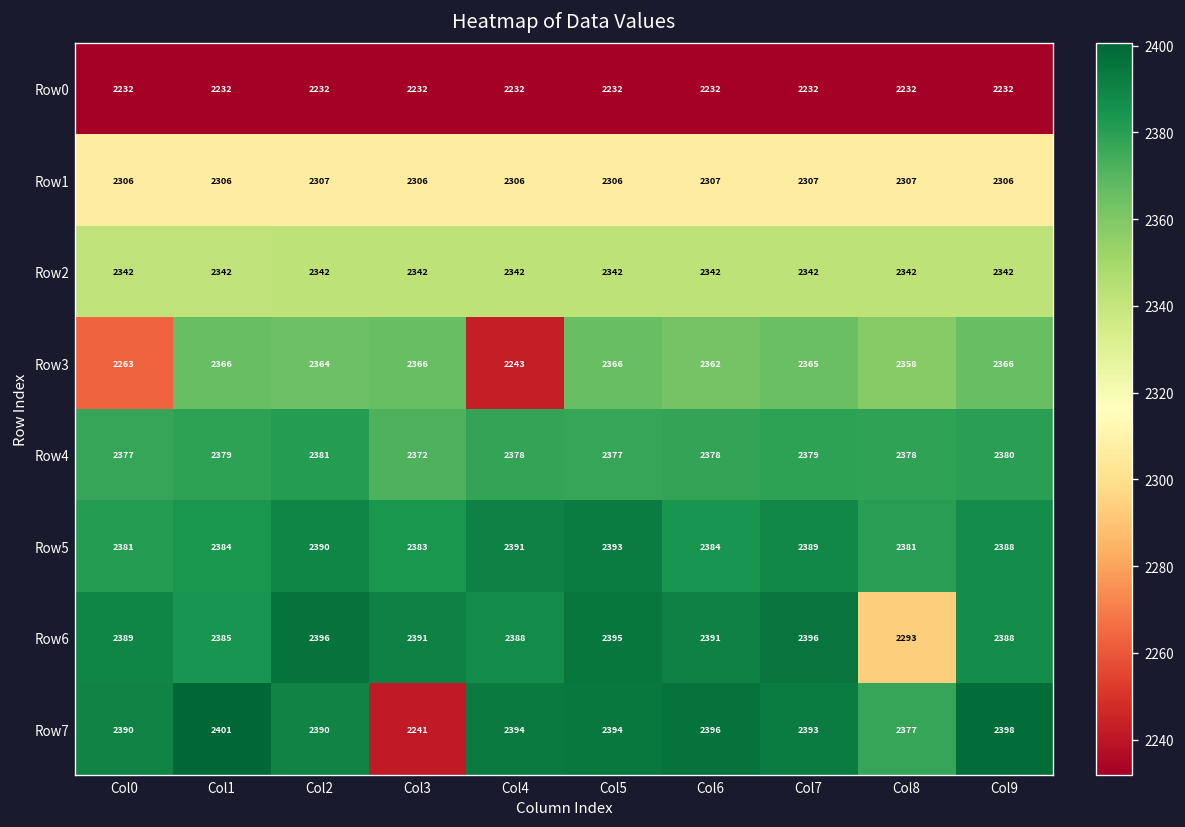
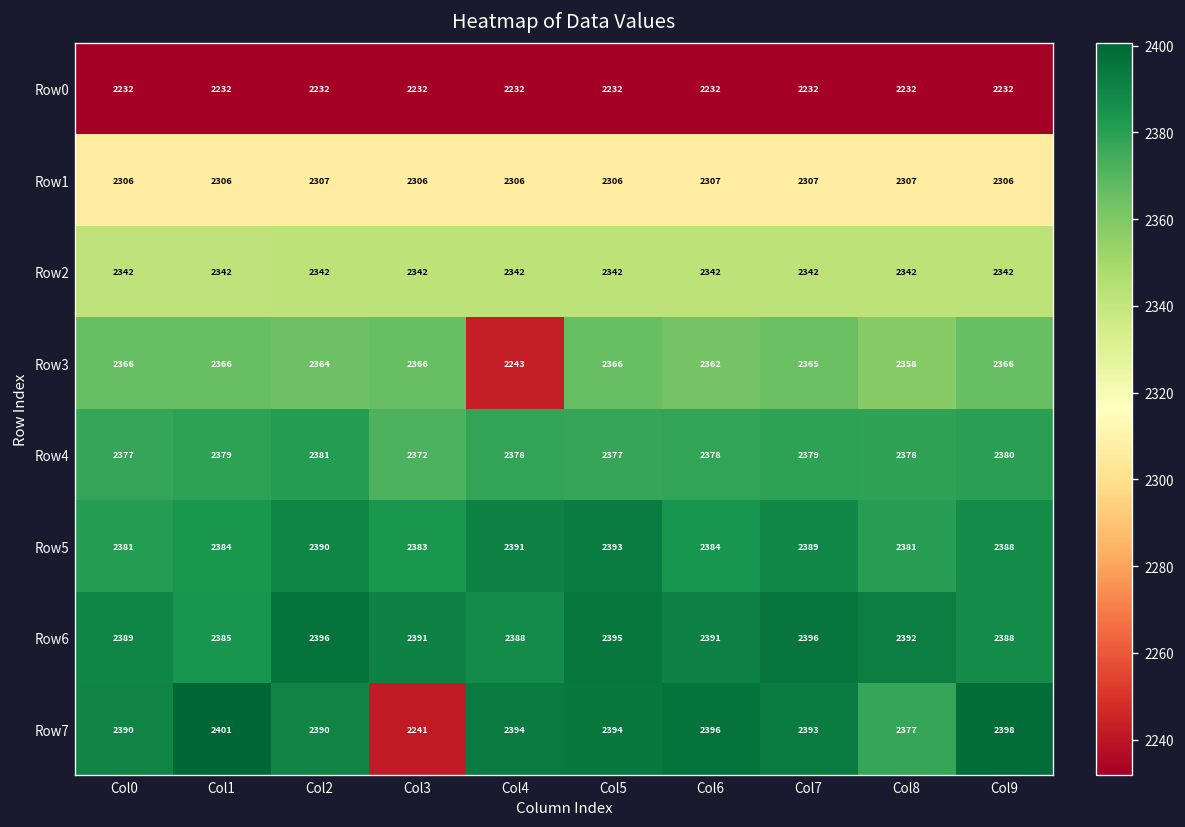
Row3, Col0: 2263 -> 2366
Row6, Col8: 2293 -> 2392
